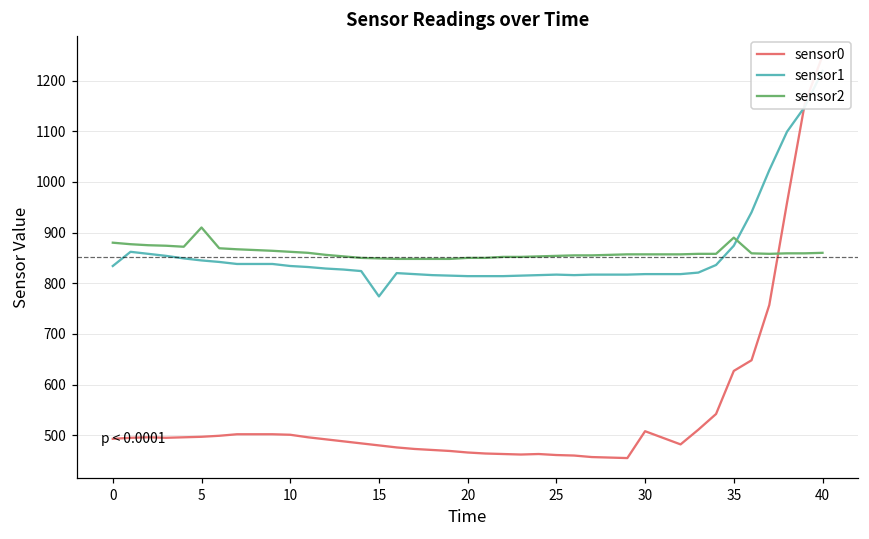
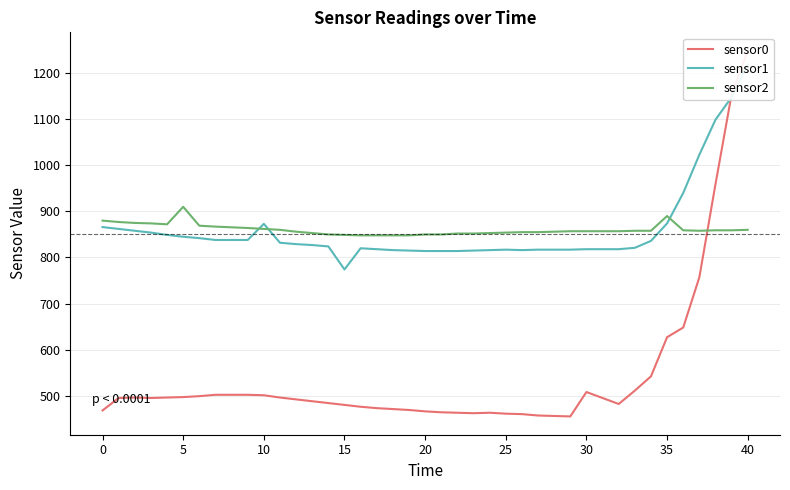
sensor0, 0: 490 -> 470
sensor1, 0: 830 -> 870
sensor1, 10: 830 -> 870
